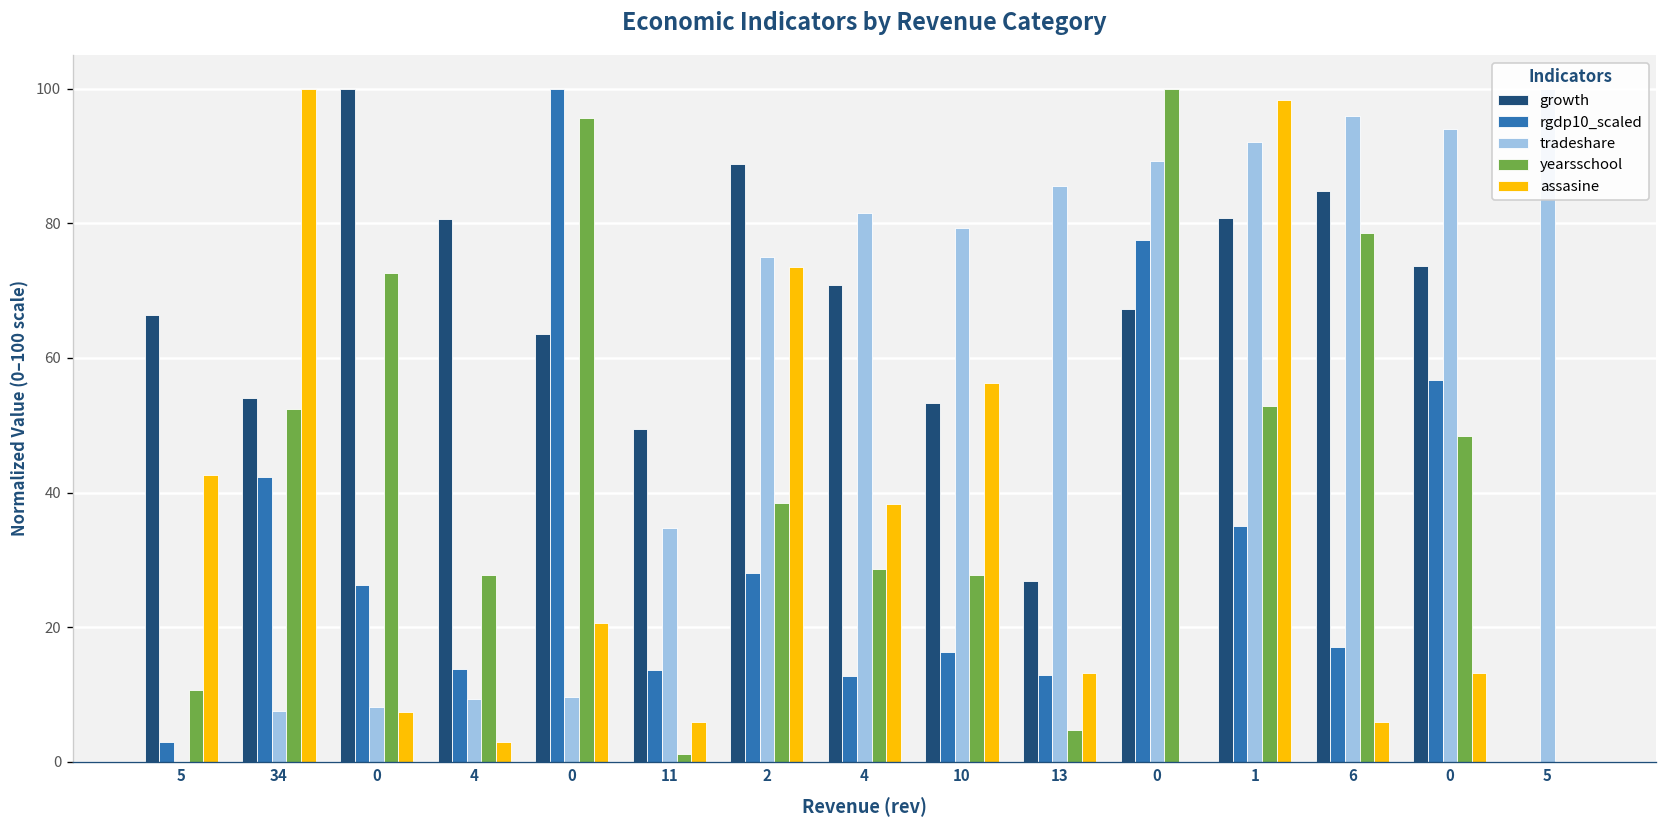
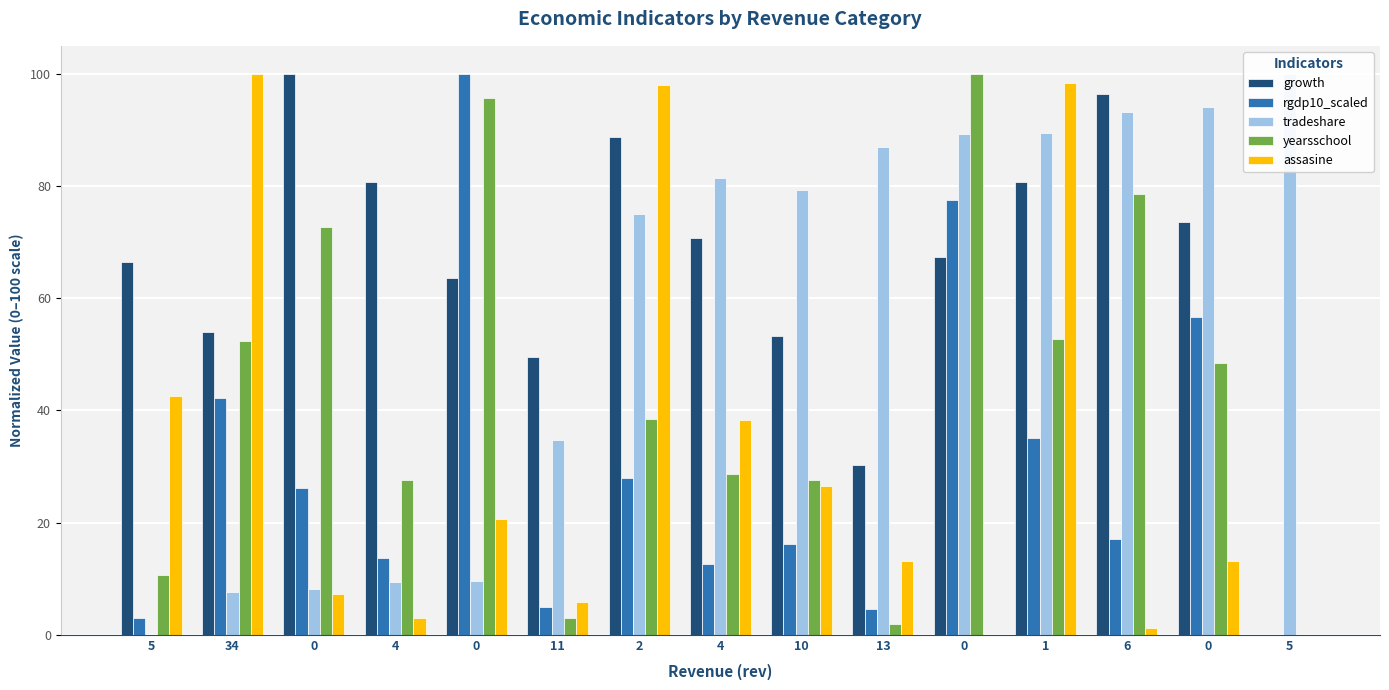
rgdp10_scaled, 11: 14 -> 5
yearsschool, 11: 1 -> 3
assasine, 2: 74 -> 98
assasine, 10: 56 -> 26
growth, 13: 27 -> 30
rgdp10_scaled, 13: 13 -> 5
tradeshare, 13: 85 -> 87
yearsschool, 13: 5 -> 2
tradeshare, 1: 92 -> 89
growth, 6: 85 -> 96
tradeshare, 6: 96 -> 93
assasine, 6: 6 -> 1
